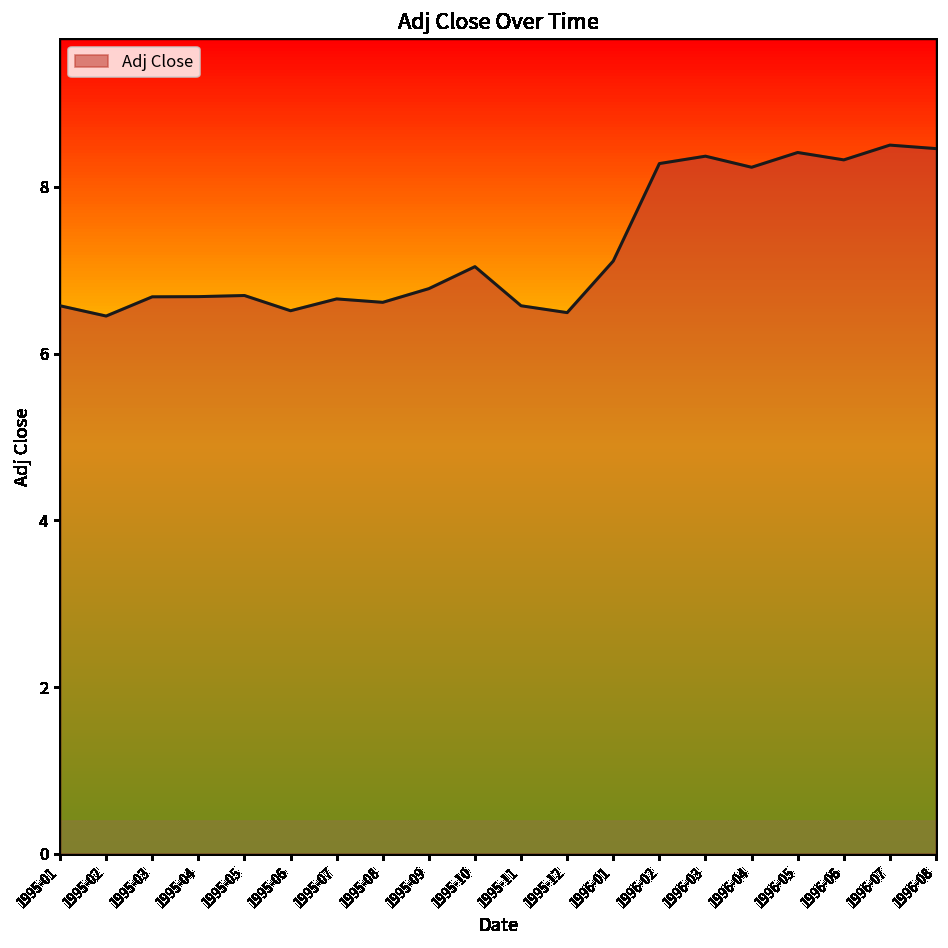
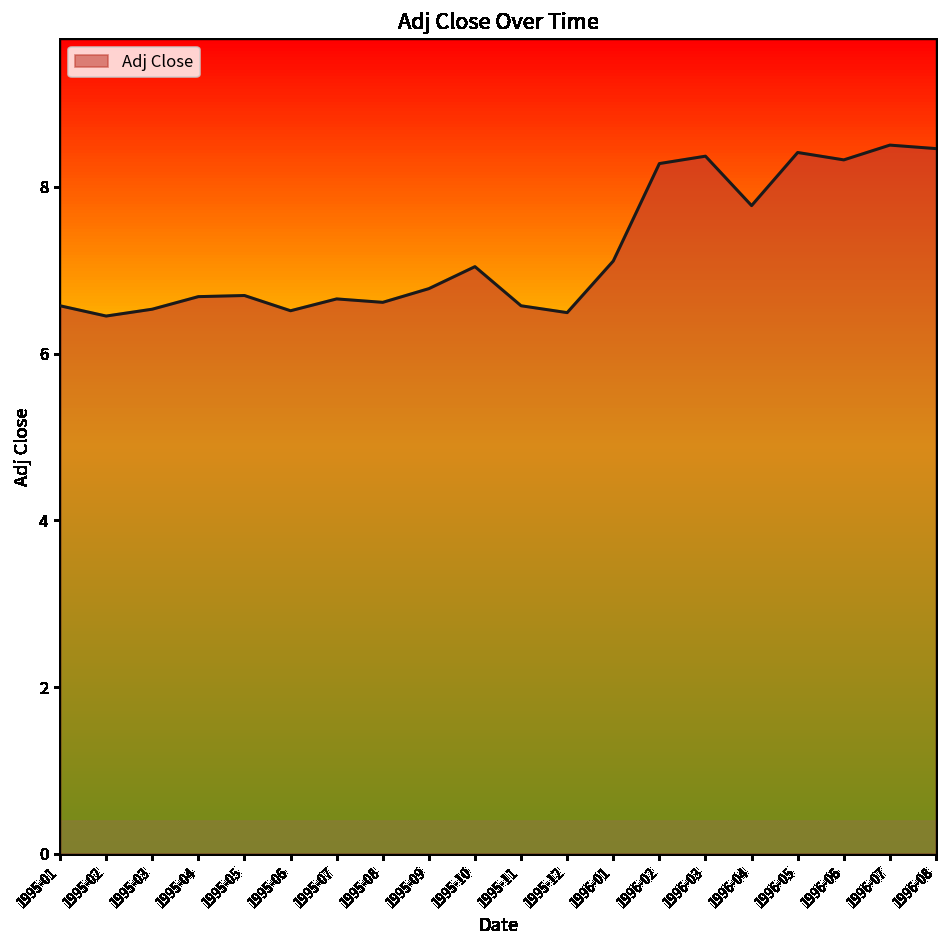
1995-03: 6.7 -> 6.5
1996-04: 8.2 -> 7.8
